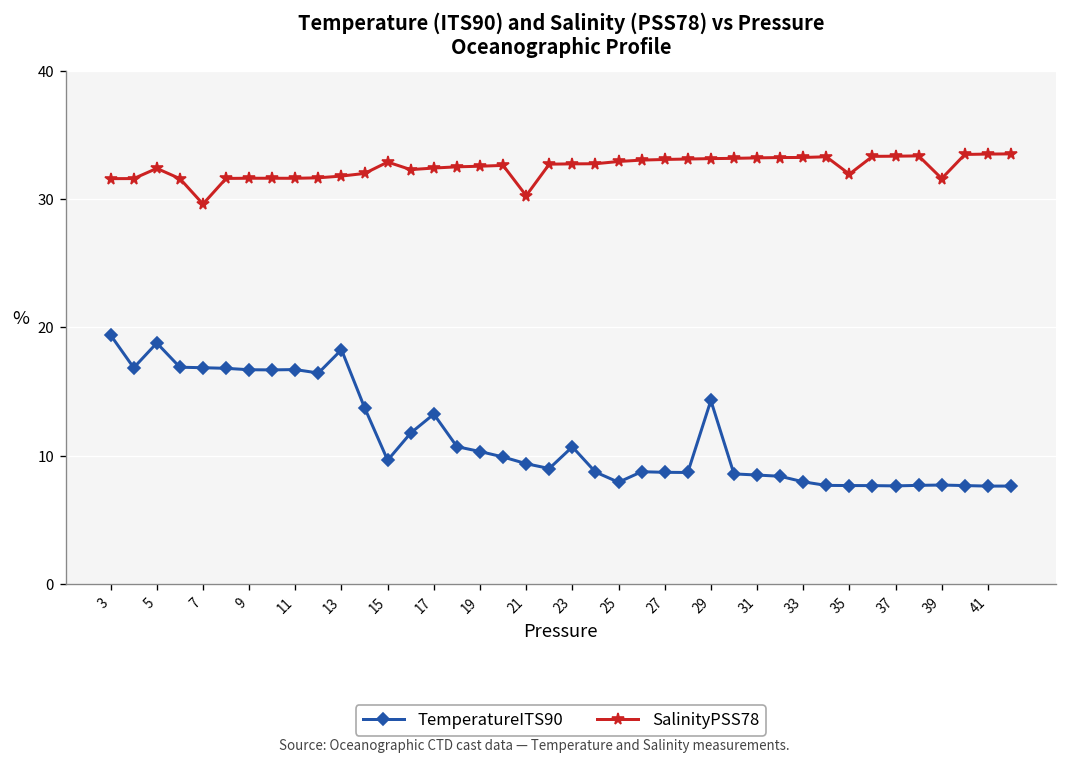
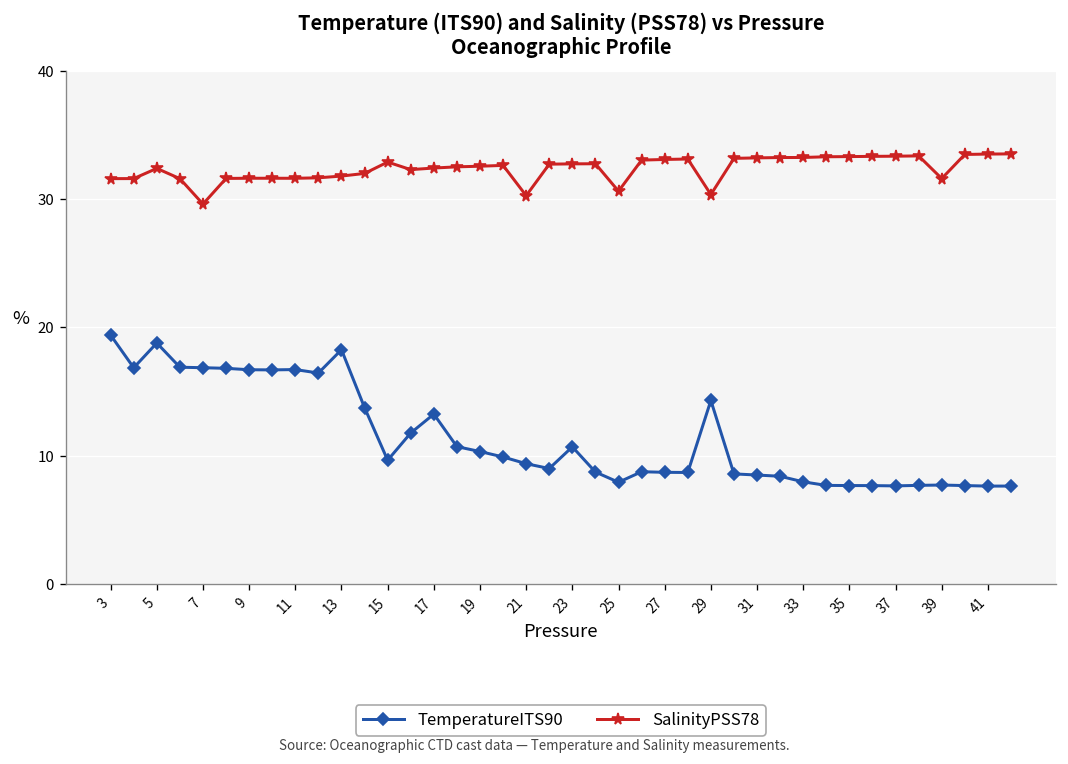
SalinityPSS78, 25: 32.9 -> 30.6
SalinityPSS78, 29: 33.1 -> 30.3
SalinityPSS78, 35: 31.9 -> 33.3
